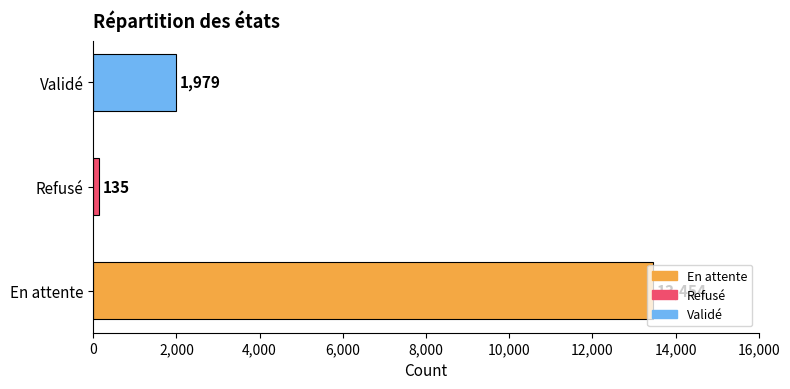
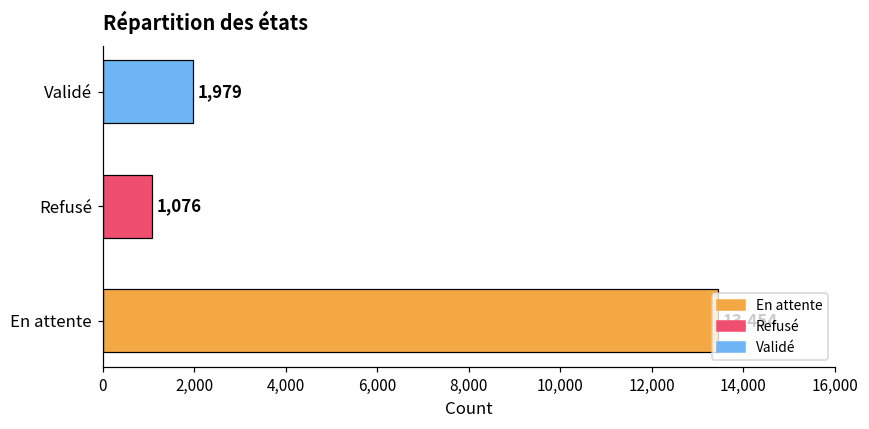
Refusé: 135 -> 1,076
